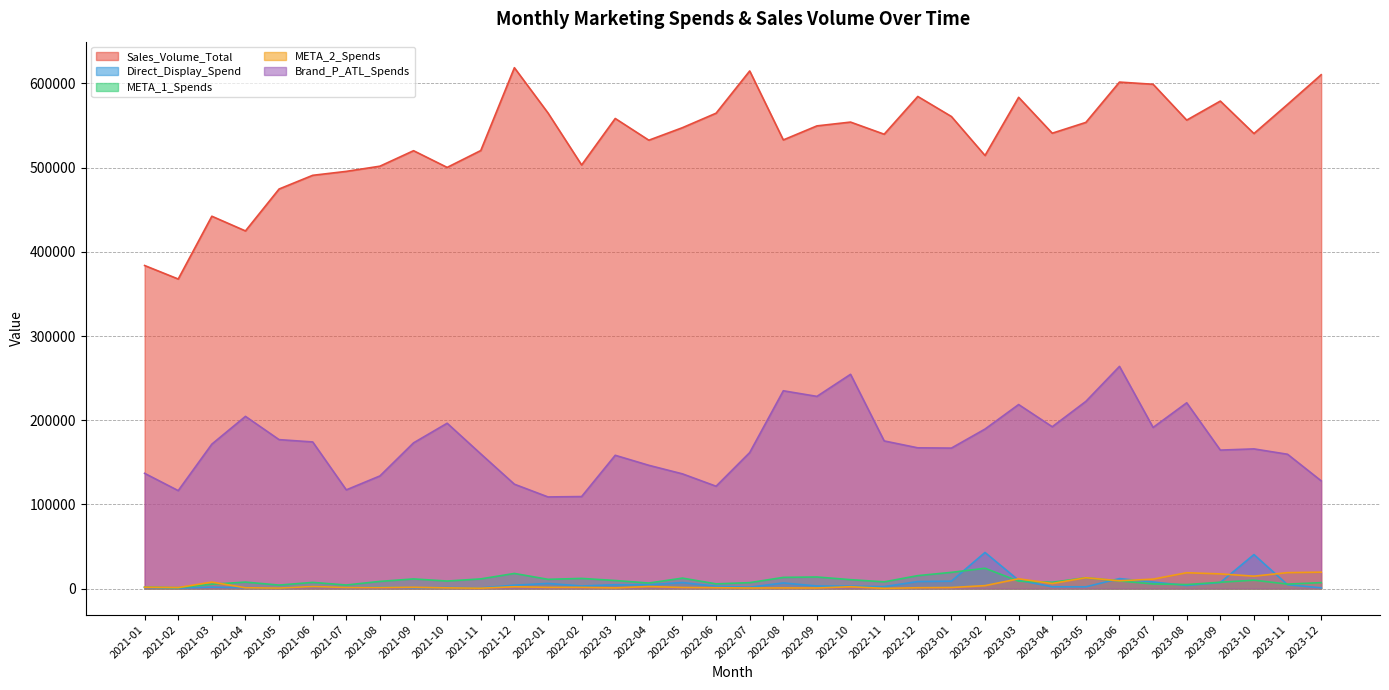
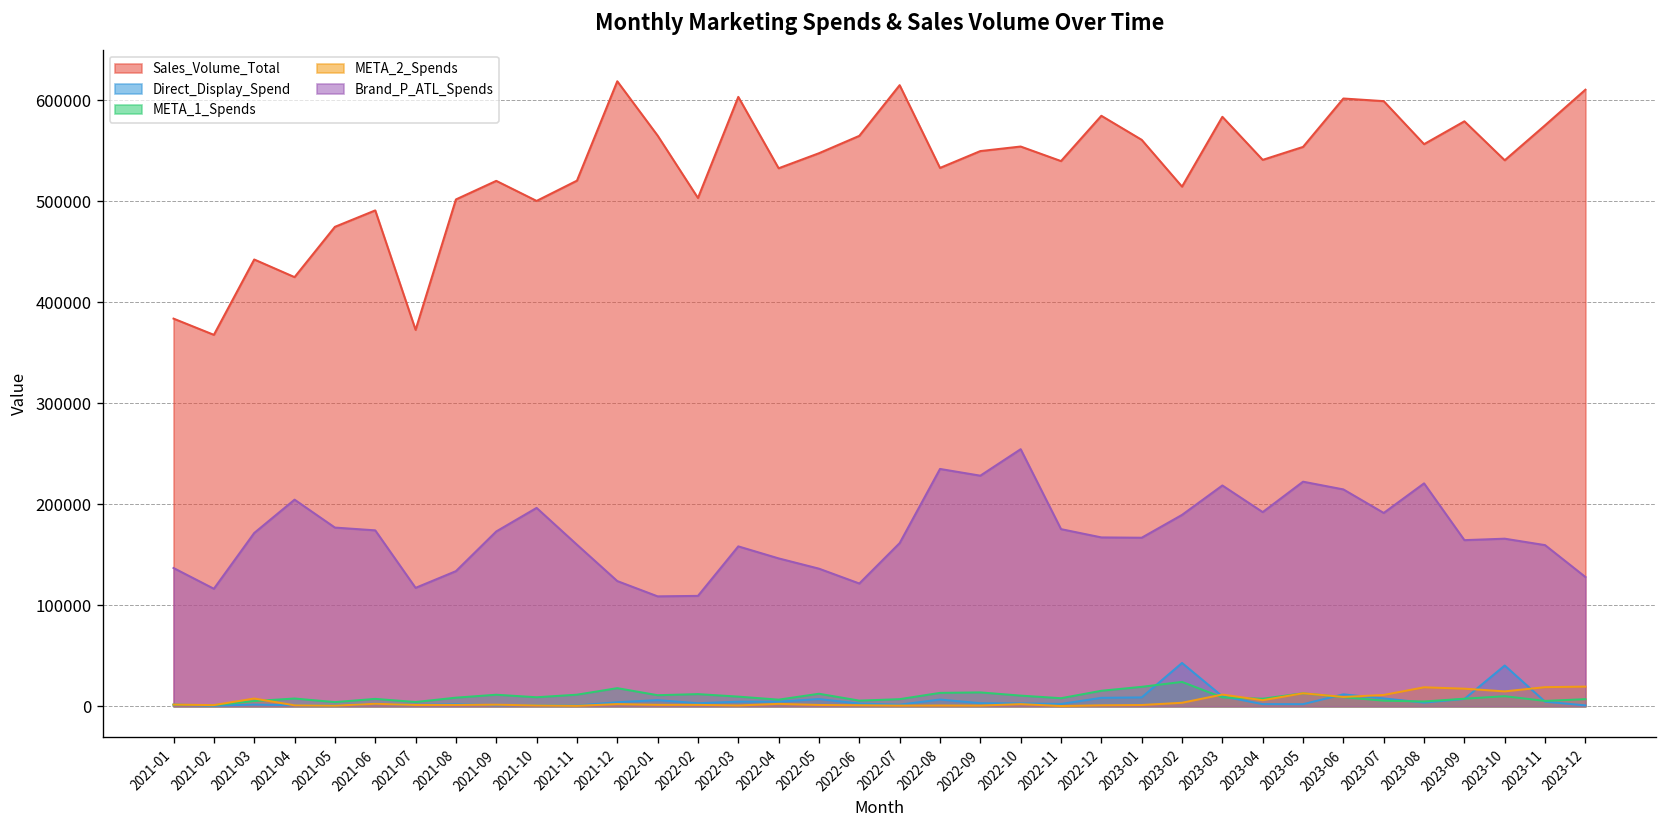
Sales_Volume_Total, 2021-07: 500000 -> 370000
Sales_Volume_Total, 2022-03: 560000 -> 600000
Brand_P_ATL_Spends, 2023-06: 260000 -> 210000
